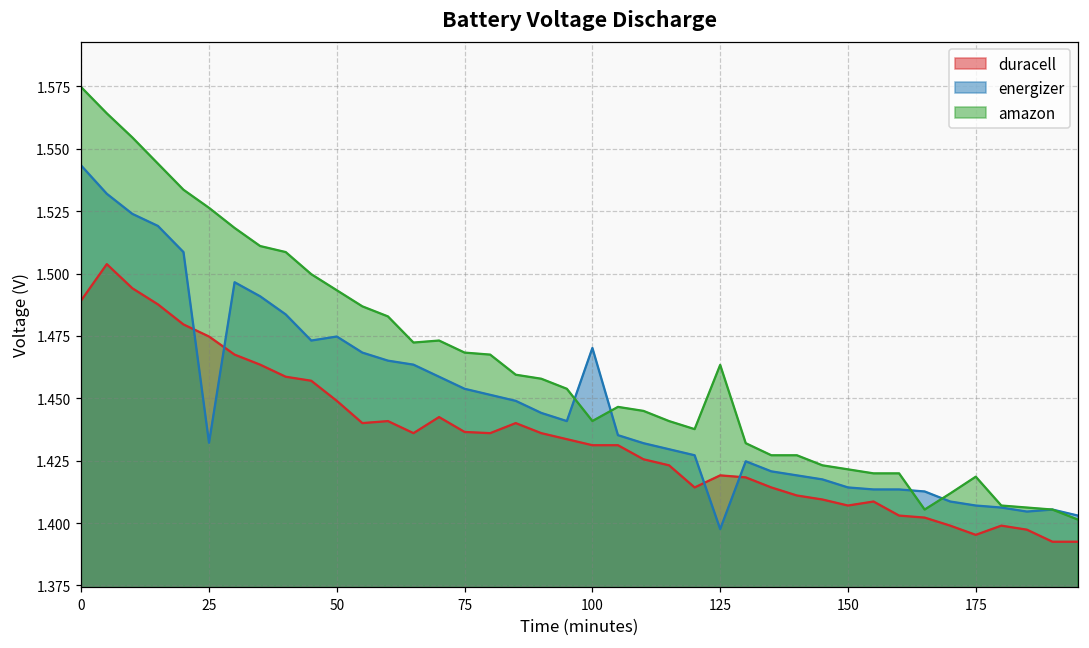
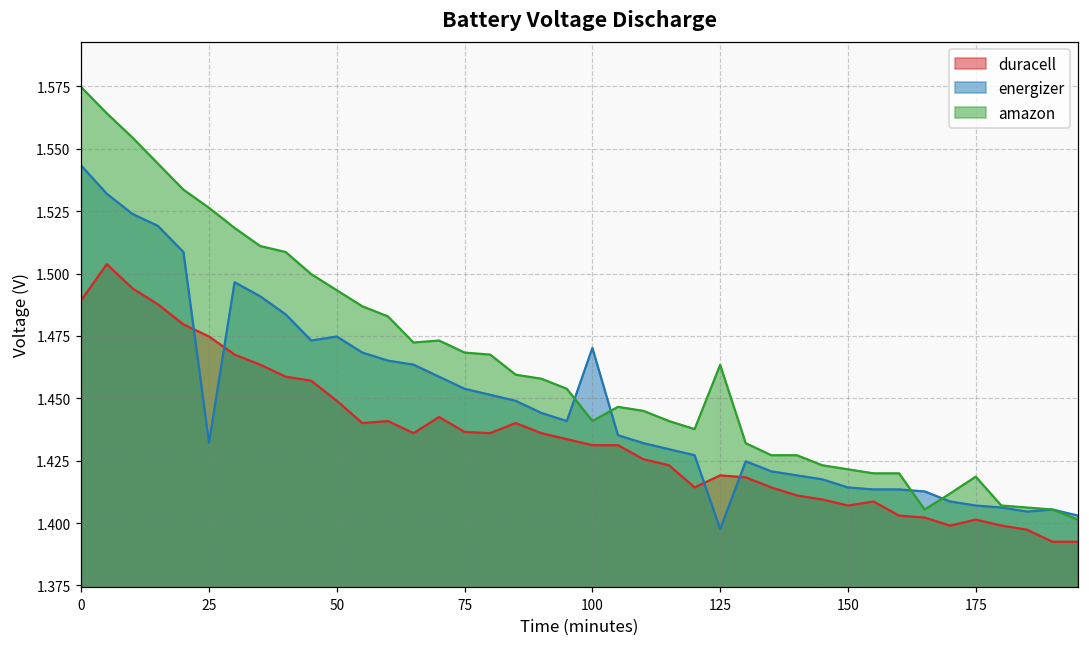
duracell, 175: 1.395 -> 1.401
